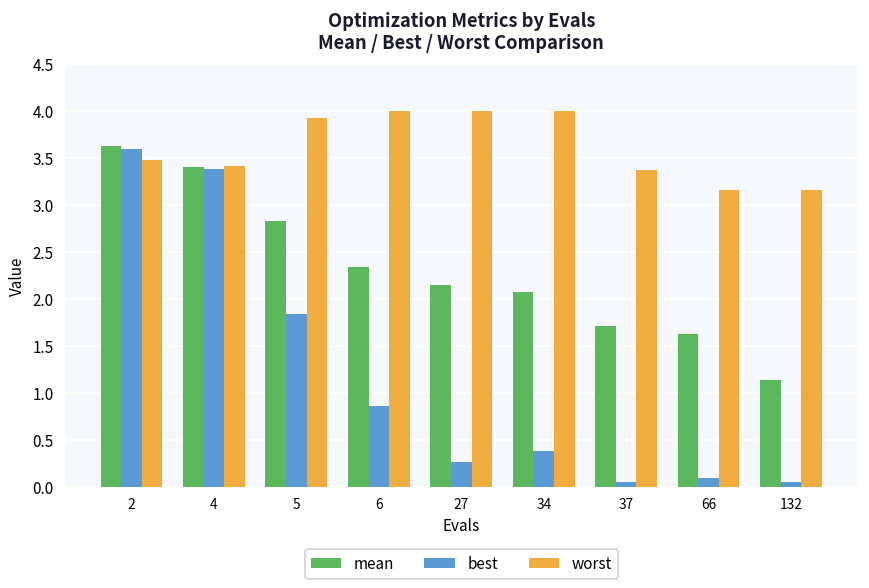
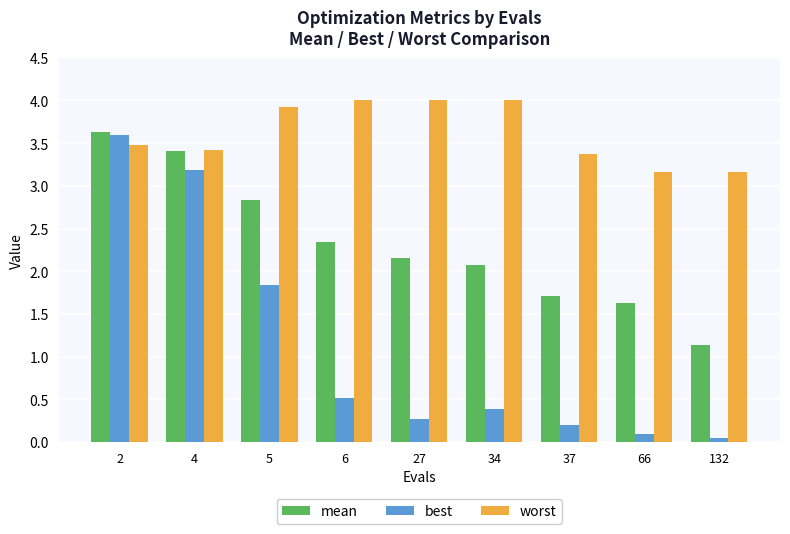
best, 4: 3.4 -> 3.2
best, 6: 0.9 -> 0.5
best, 37: 0.1 -> 0.2
